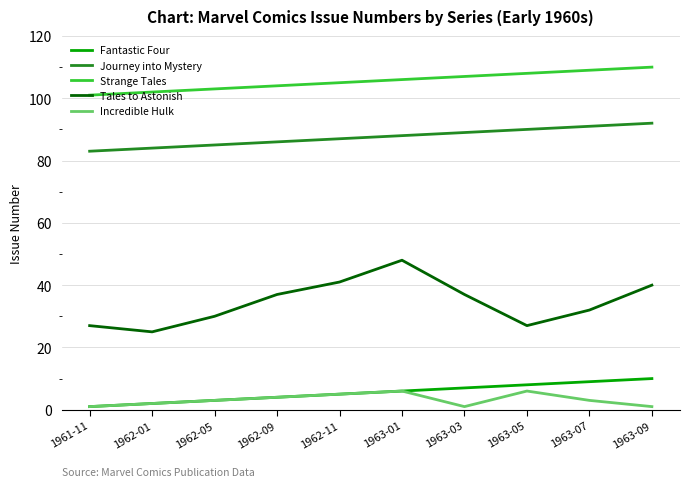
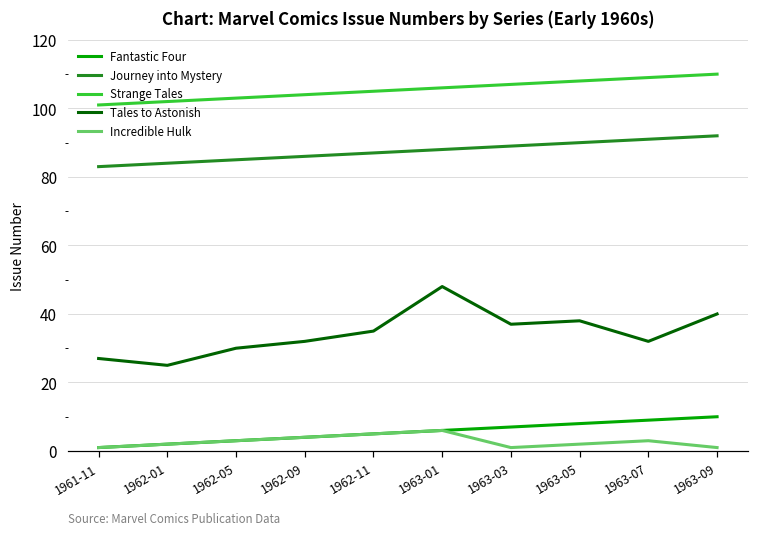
Tales to Astonish, 1962-09: 37 -> 32
Tales to Astonish, 1962-11: 41 -> 35
Tales to Astonish, 1963-05: 27 -> 38
Incredible Hulk, 1963-05: 6 -> 2
